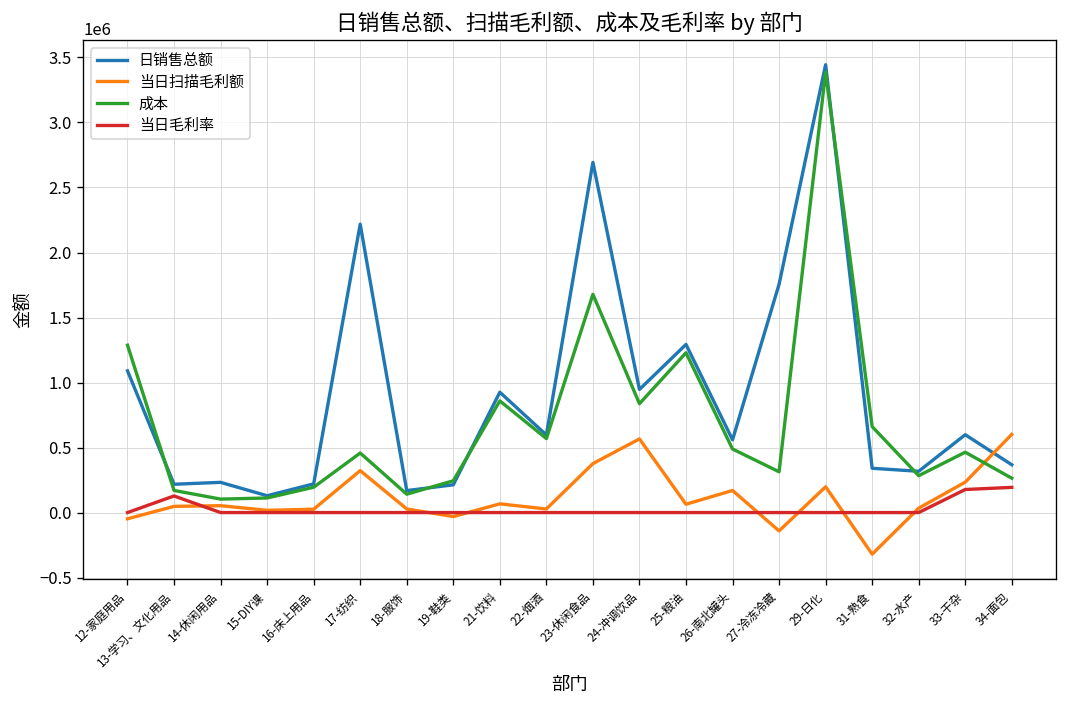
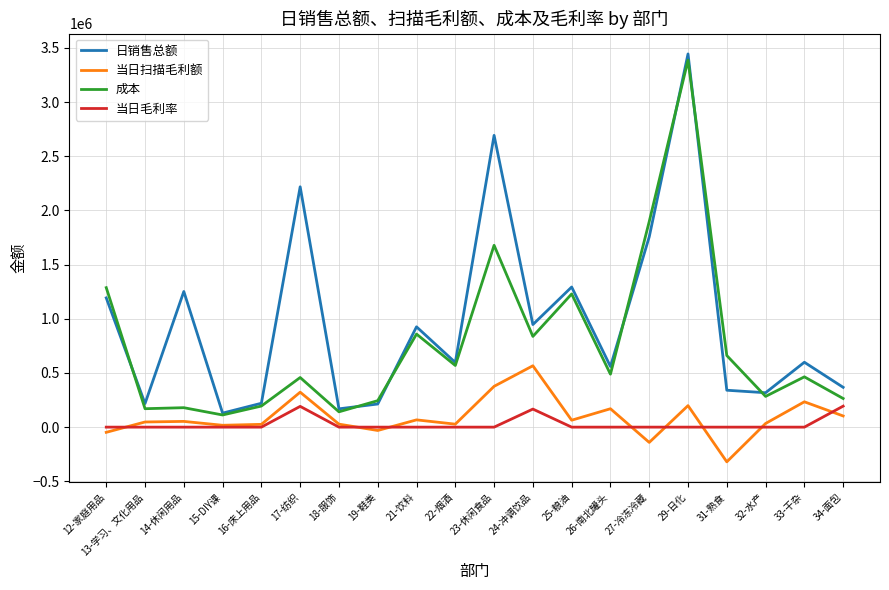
日销售总额, 12-家庭用品: 1090000 -> 1190000
当日毛利率, 13-学习、文化用品: 130000 -> 0
日销售总额, 14-休闲用品: 230000 -> 1250000
成本, 14-休闲用品: 100000 -> 180000
当日毛利率, 17-纺织: 0 -> 190000
当日毛利率, 24-冲调饮品: 0 -> 170000
成本, 27-冷冻冷藏: 310000 -> 1900000
当日毛利率, 33-干杂: 180000 -> 0
当日扫描毛利额, 34-面包: 600000 -> 100000
